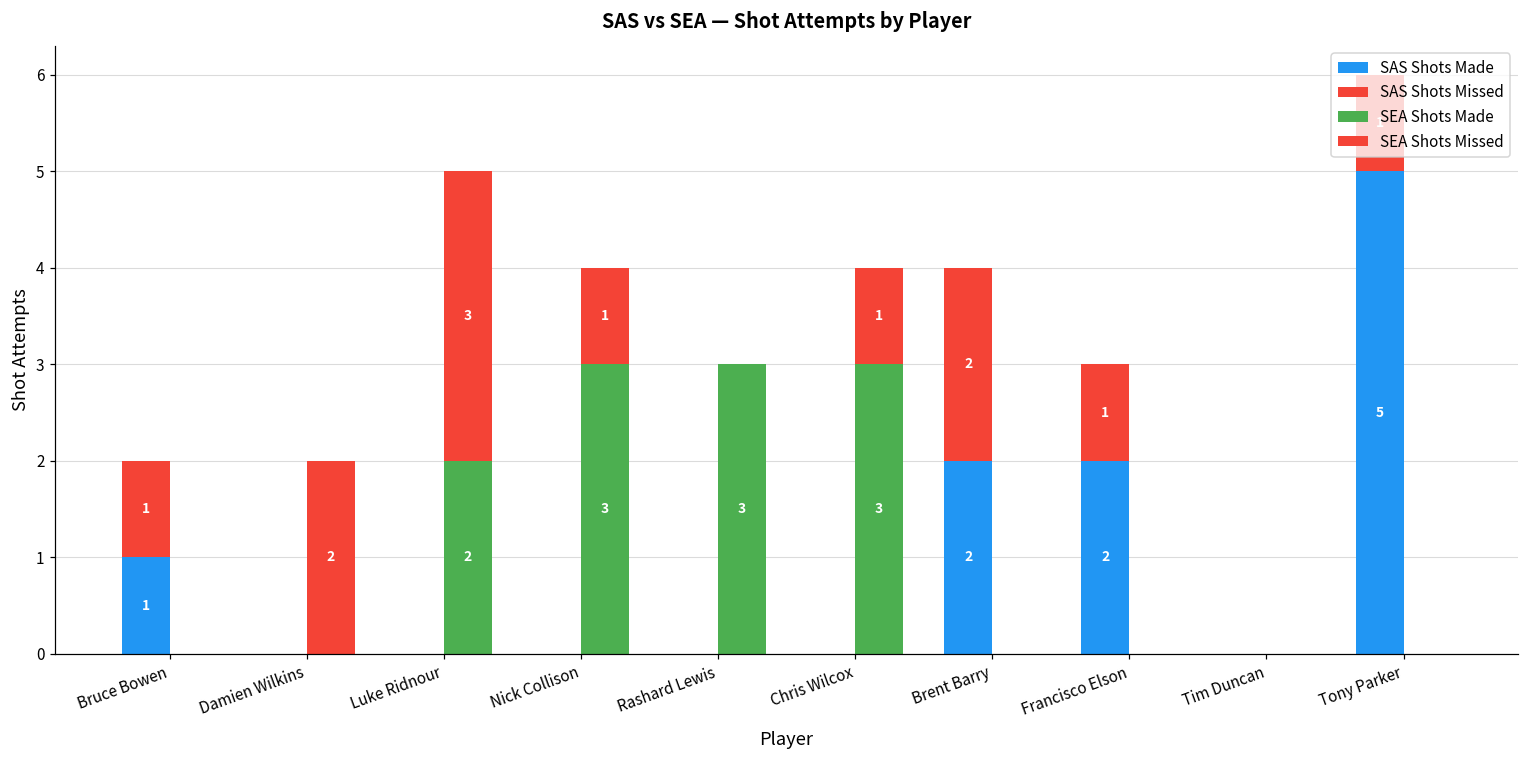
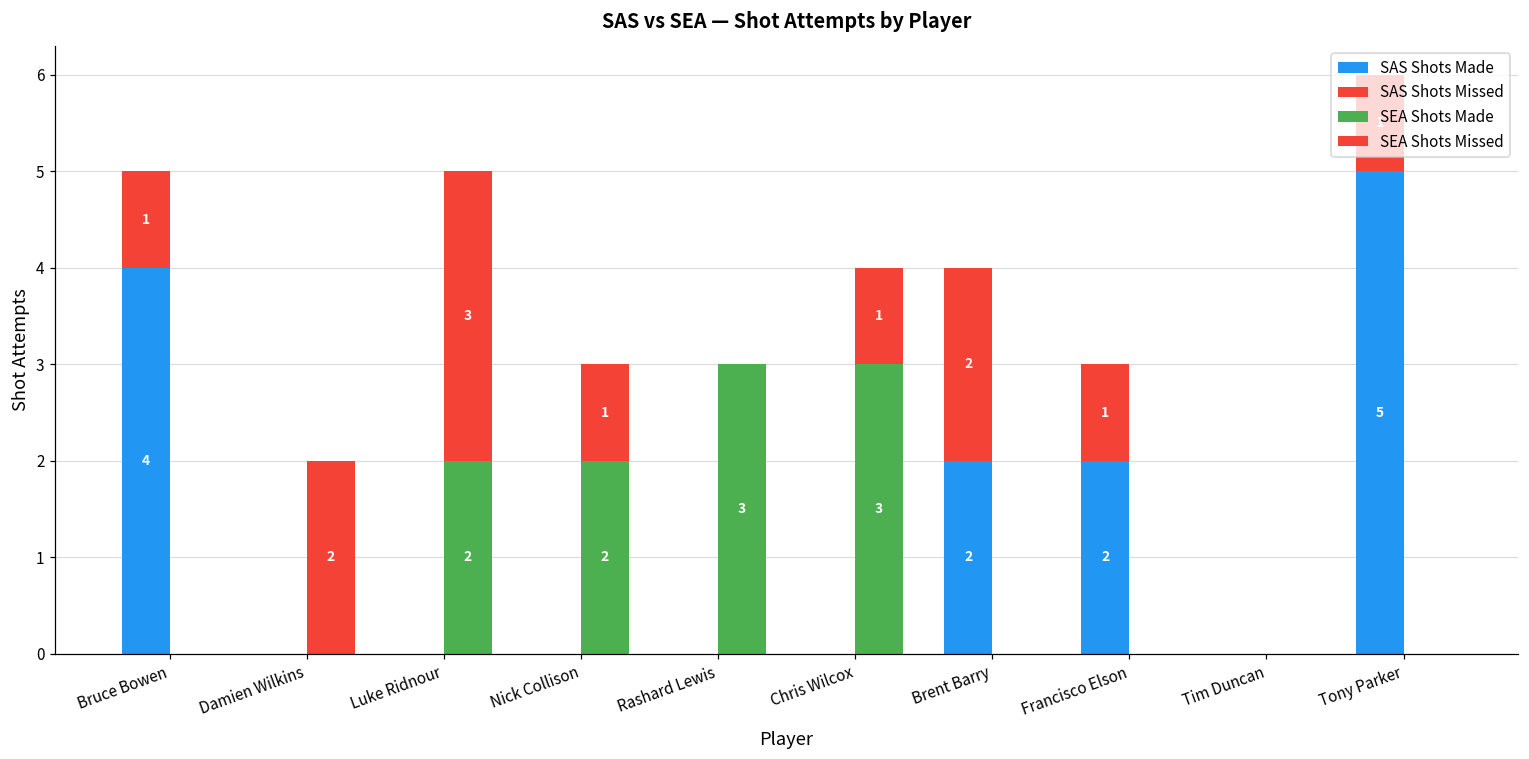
SAS Shots Made, Bruce Bowen: 1 -> 4
SEA Shots Made, Nick Collison: 3 -> 2
